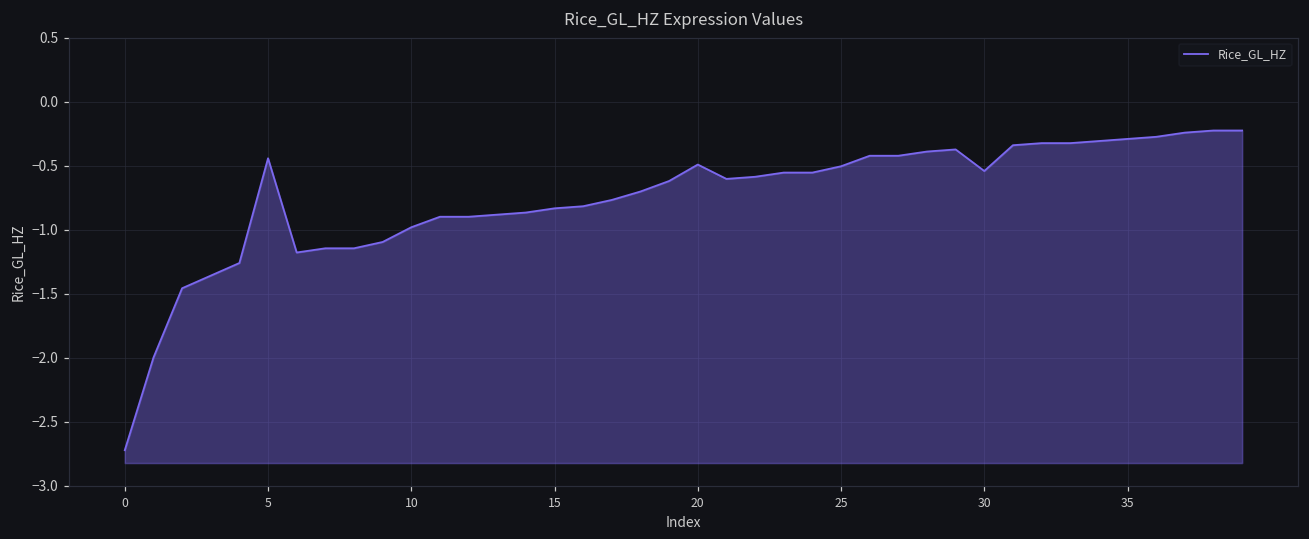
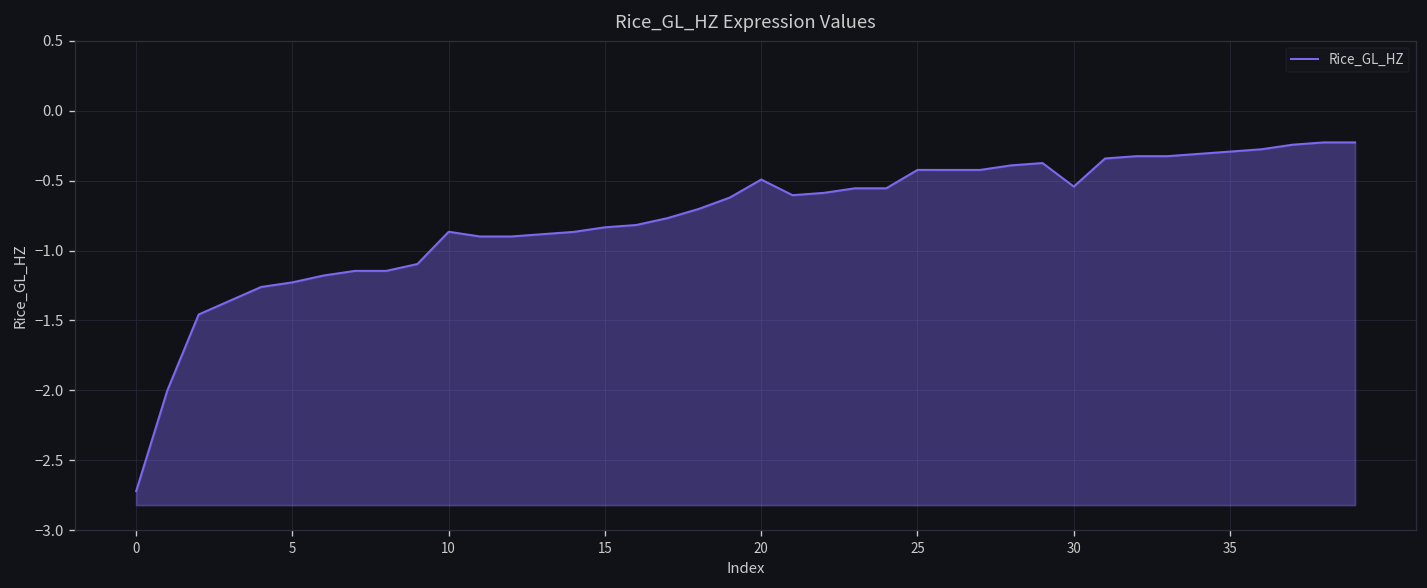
5: -0.44 -> -1.23
10: -0.98 -> -0.87
25: -0.51 -> -0.42
